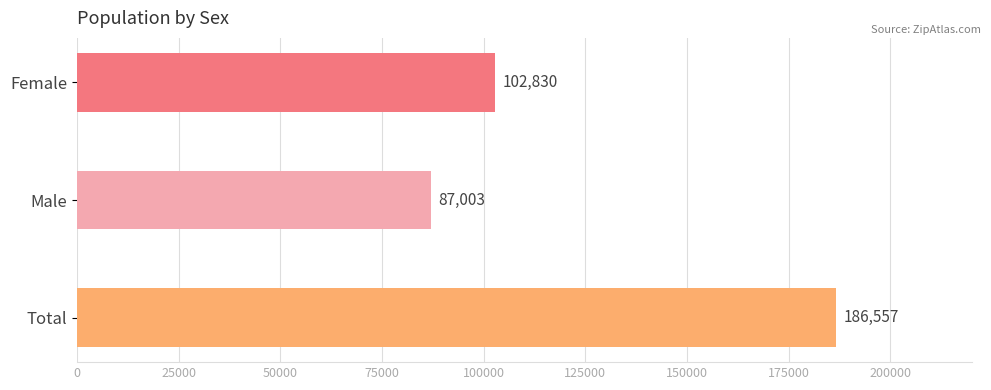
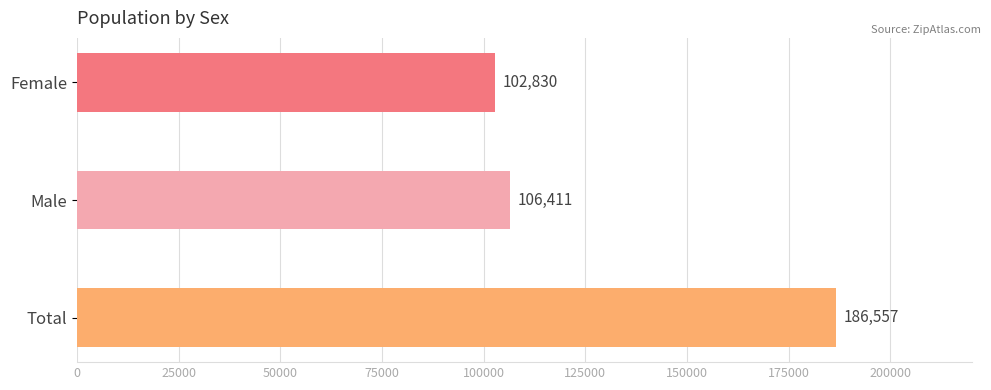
Male: 87,003 -> 106,411
